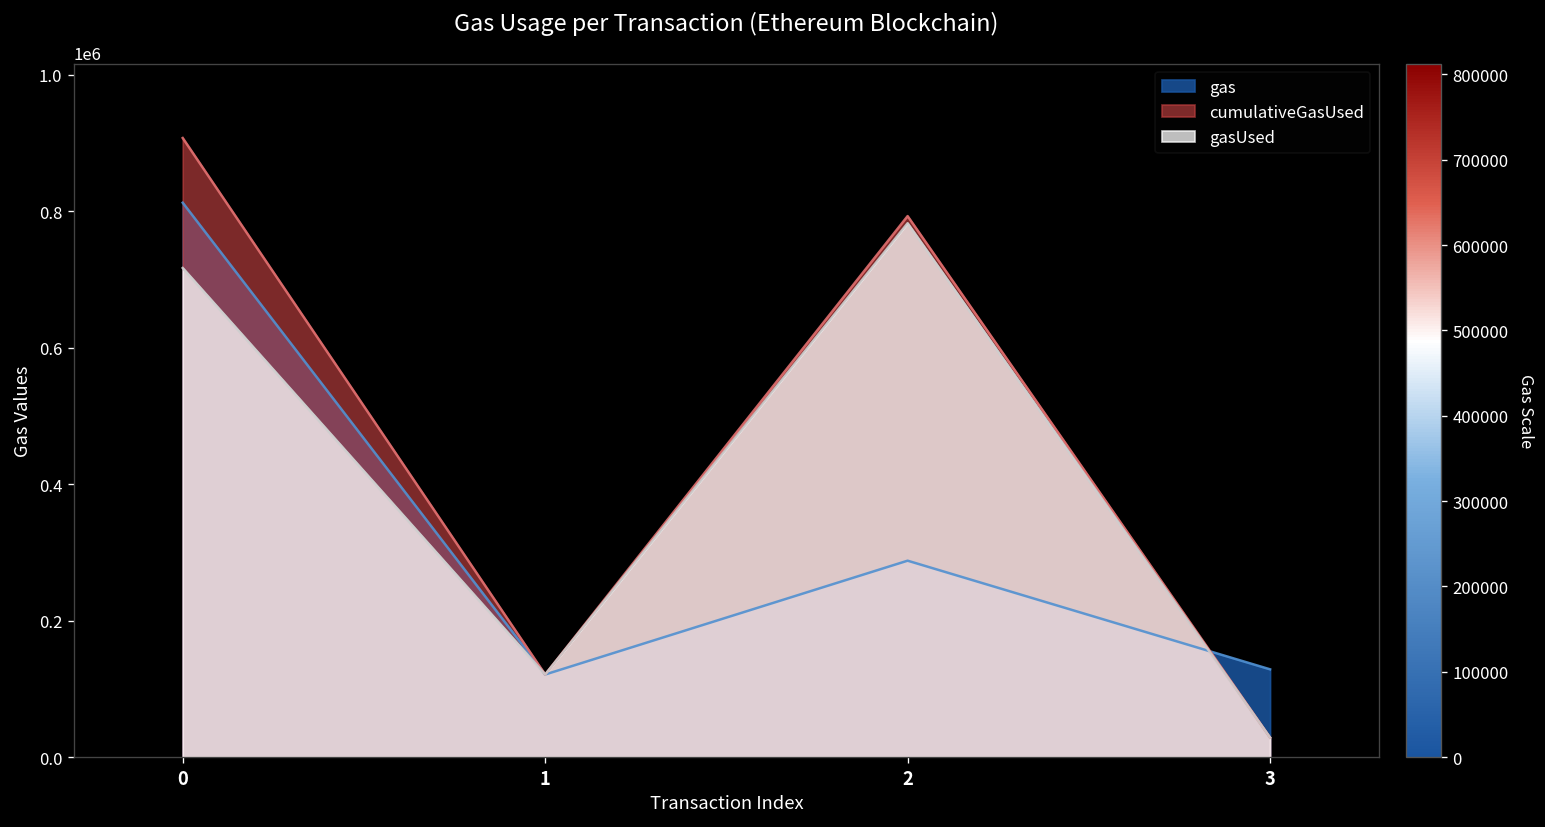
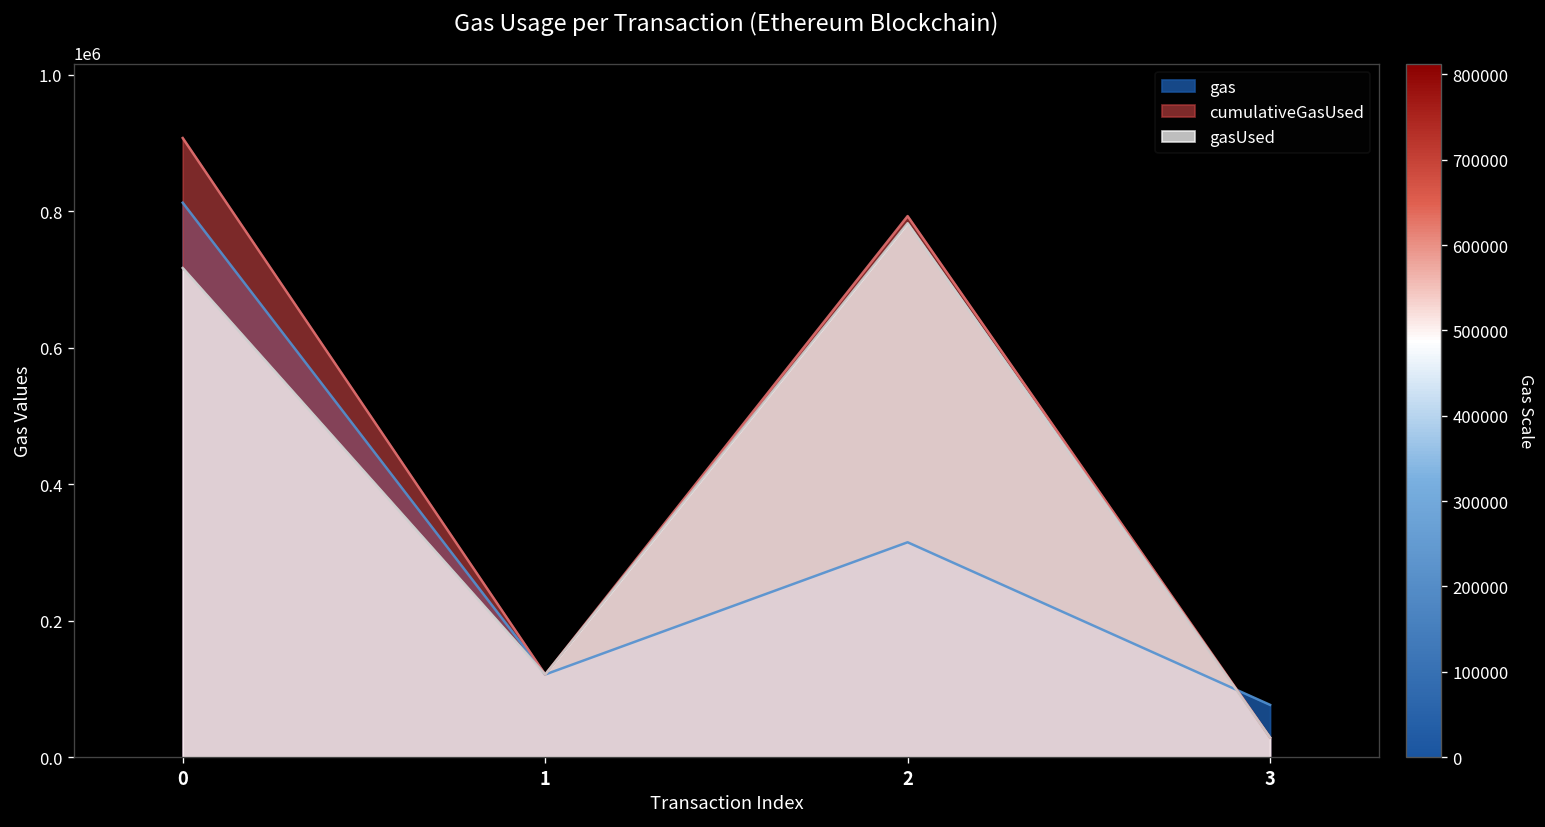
gas, 2: 290000 -> 310000
gas, 3: 130000 -> 80000
